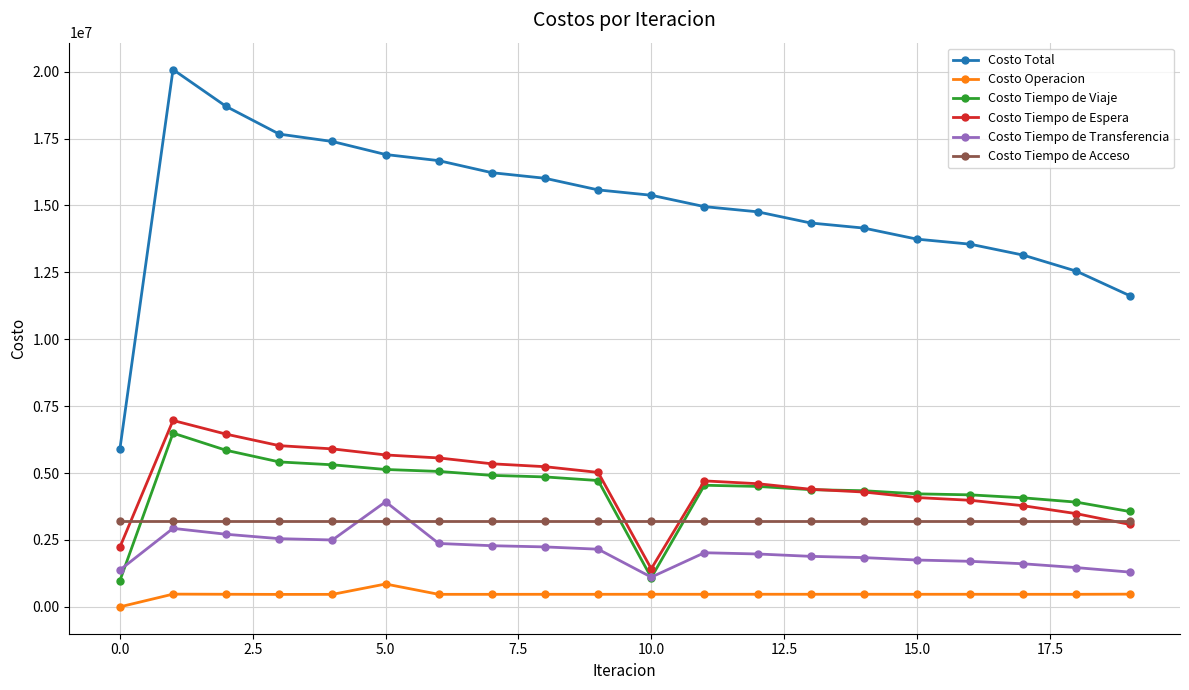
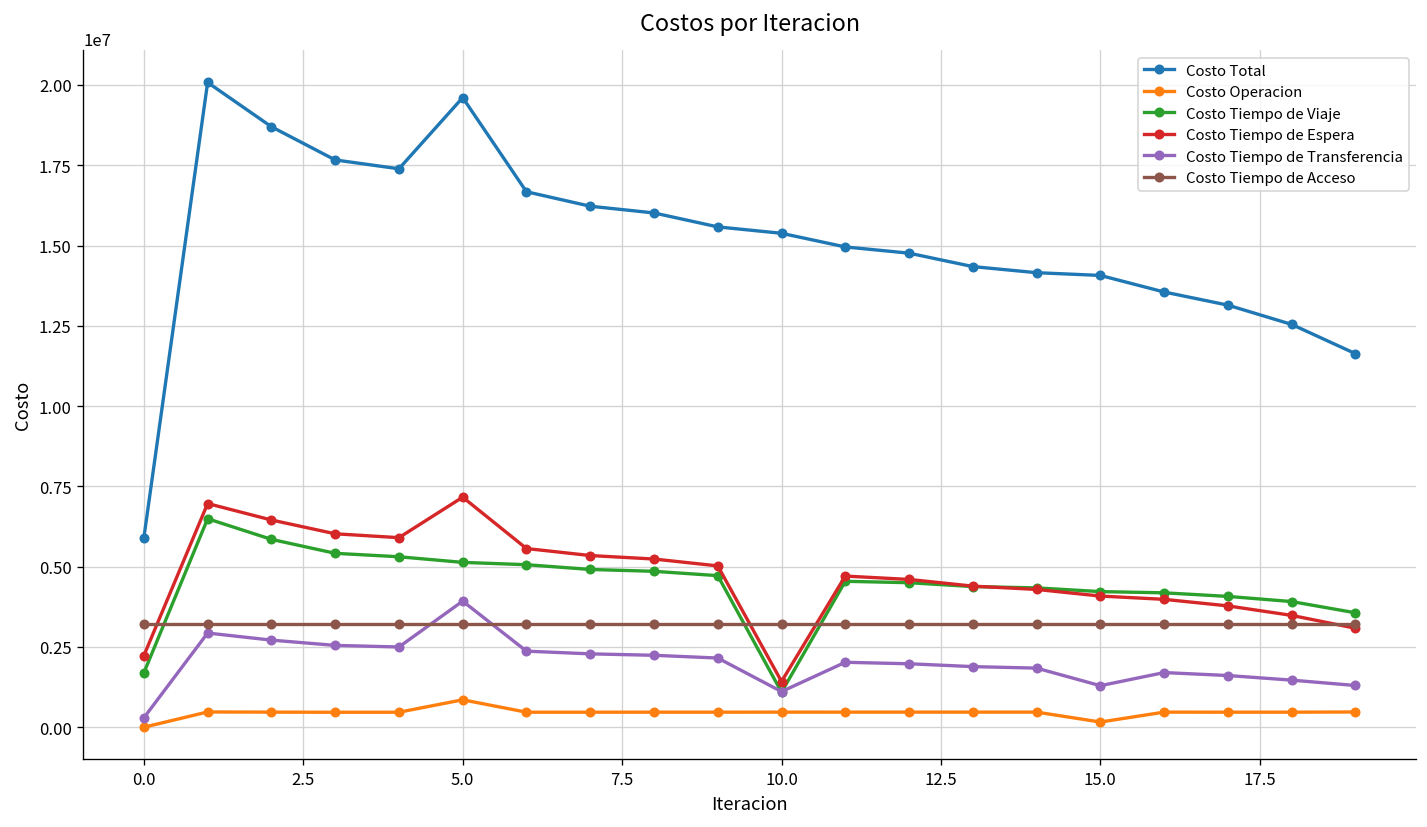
Costo Tiempo de Viaje, 0.0: 1000000 -> 1700000
Costo Tiempo de Transferencia, 0.0: 1400000 -> 300000
Costo Total, 5.0: 16900000 -> 19600000
Costo Tiempo de Espera, 5.0: 5700000 -> 7200000
Costo Total, 15.0: 13700000 -> 14100000
Costo Operacion, 15.0: 500000 -> 200000
Costo Tiempo de Transferencia, 15.0: 1700000 -> 1300000
